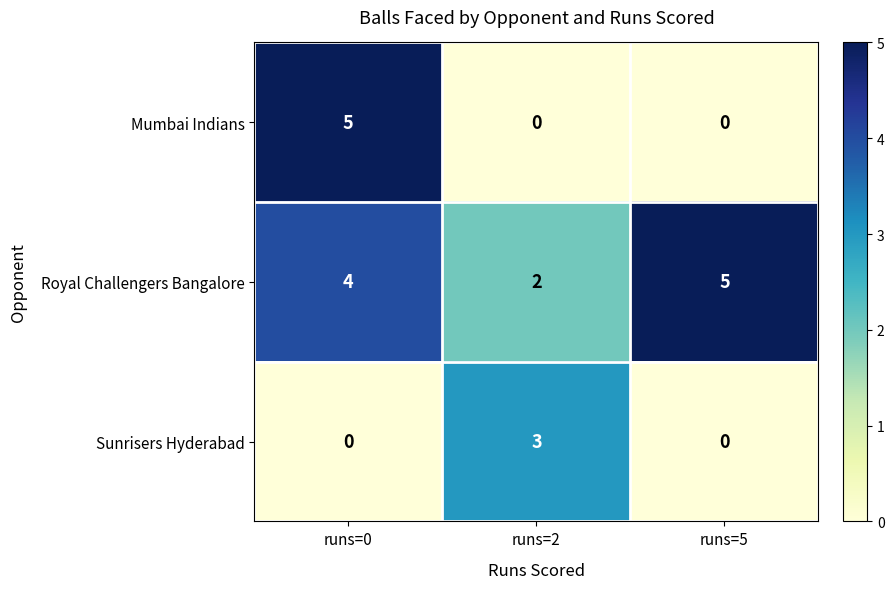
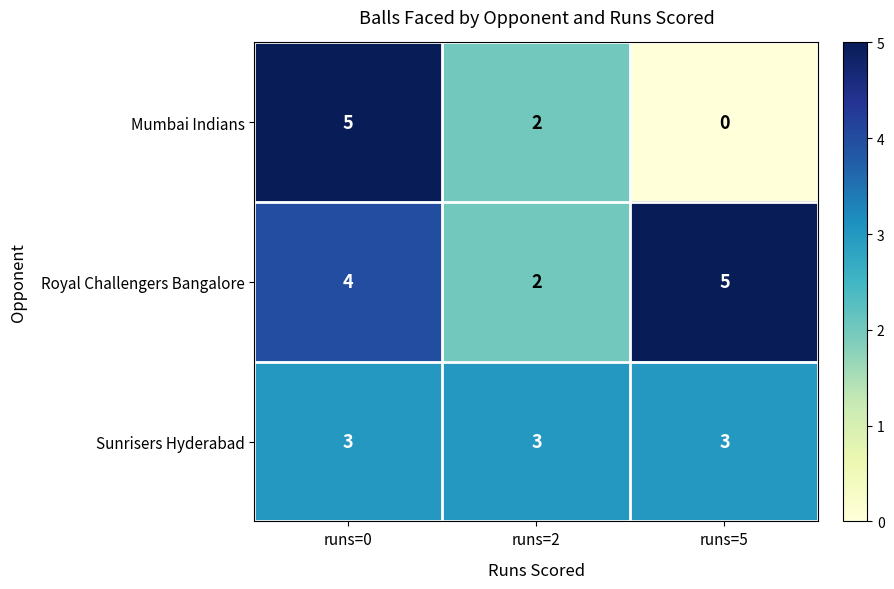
Mumbai Indians, runs=2: 0 -> 2
Sunrisers Hyderabad, runs=0: 0 -> 3
Sunrisers Hyderabad, runs=5: 0 -> 3
